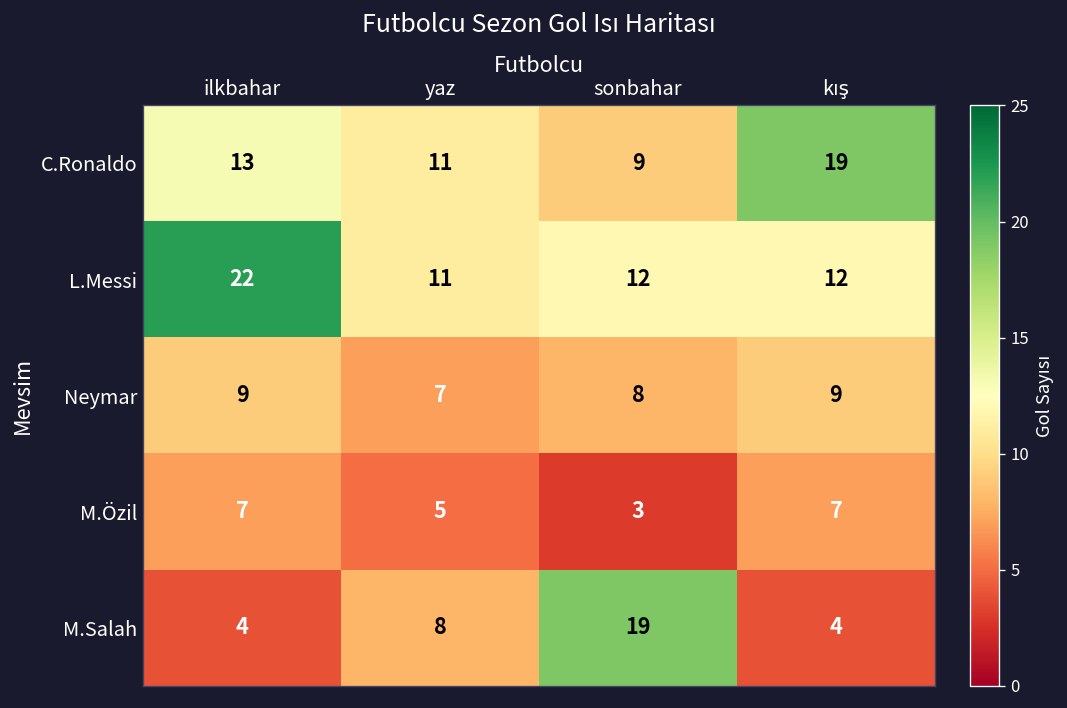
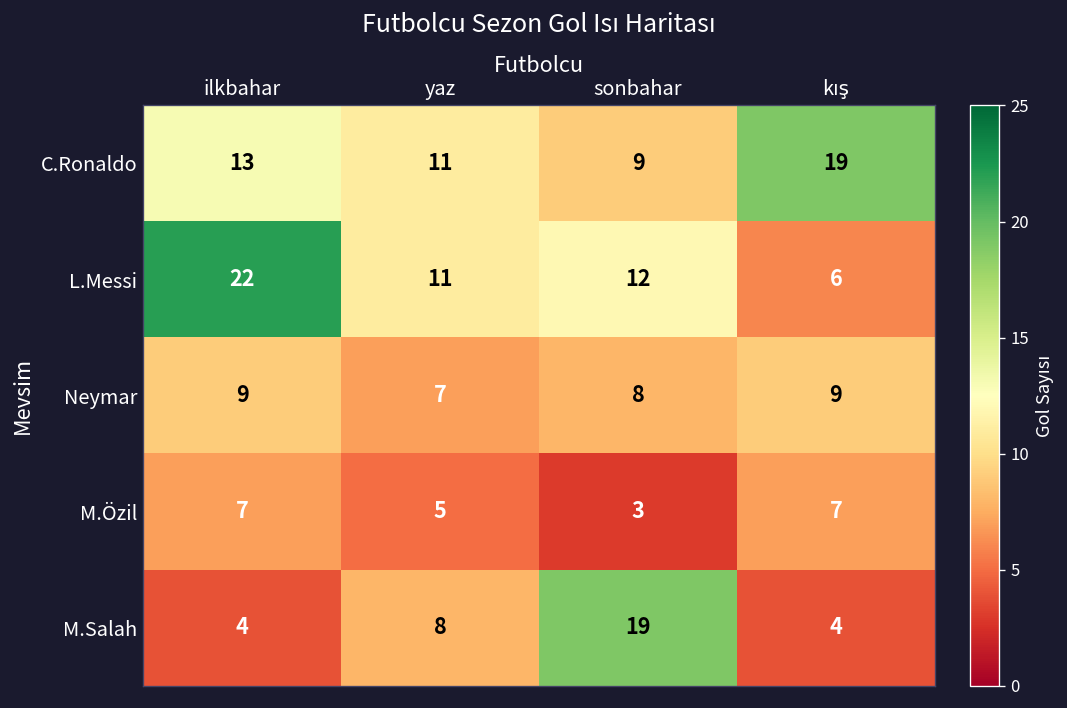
L.Messi, kış: 12 -> 6
